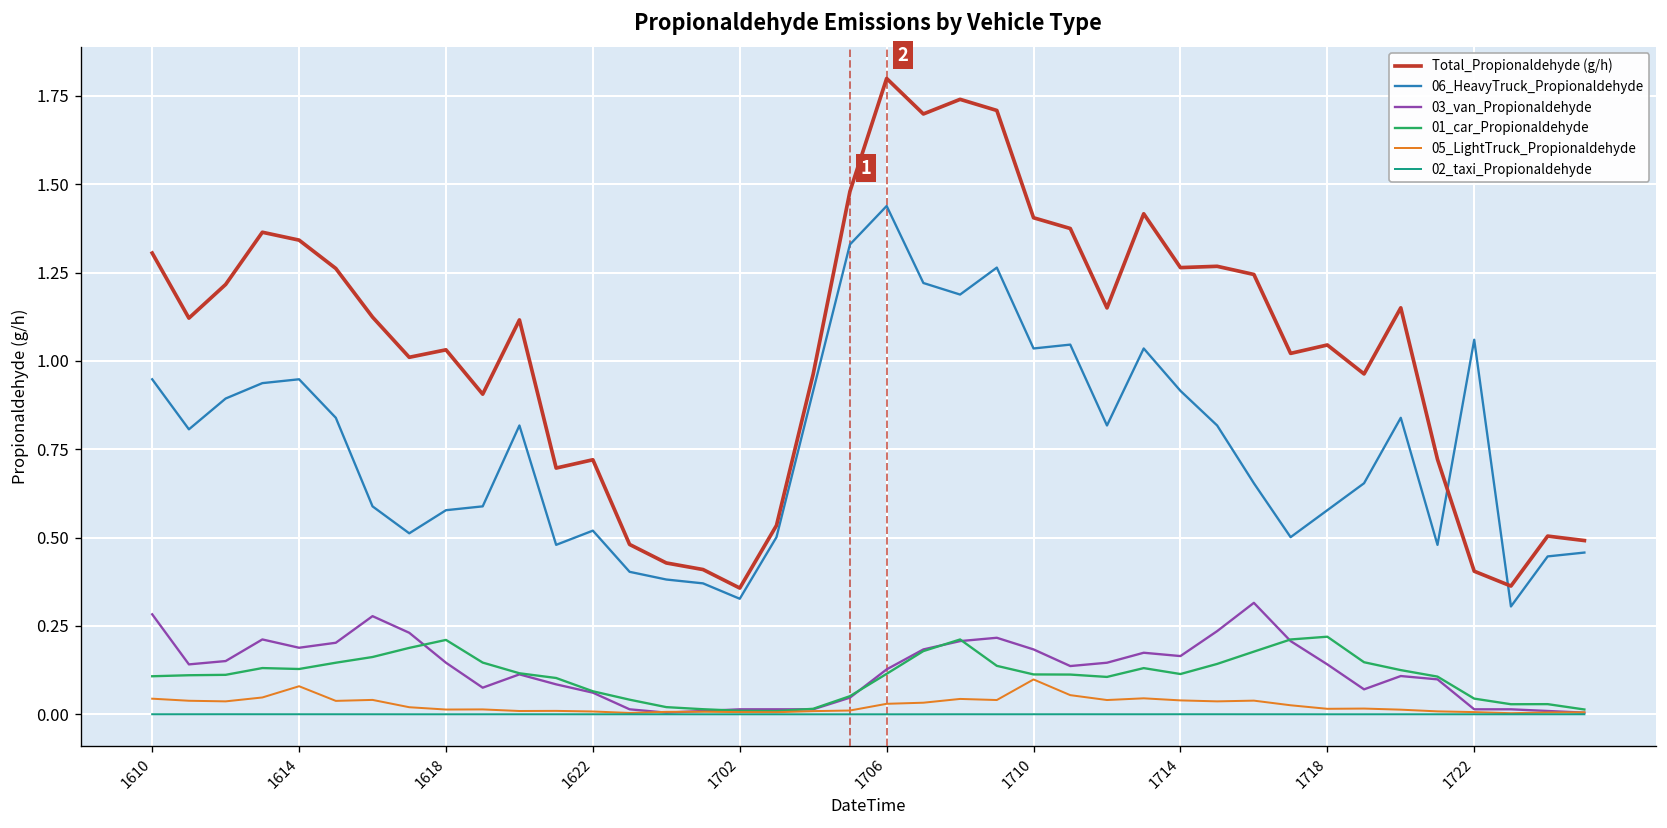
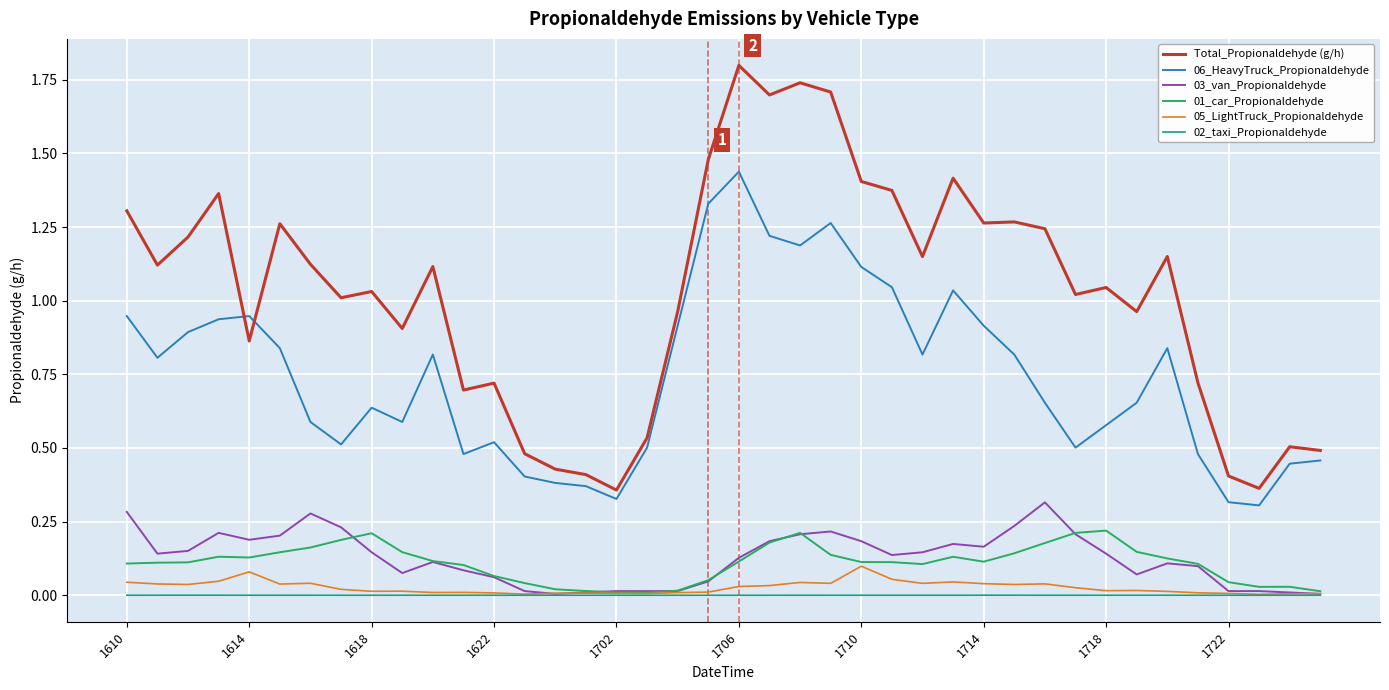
Total_Propionaldehyde (g/h), 1614: 1.34 -> 0.86
06_HeavyTruck_Propionaldehyde, 1618: 0.58 -> 0.64
06_HeavyTruck_Propionaldehyde, 1710: 1.04 -> 1.11
06_HeavyTruck_Propionaldehyde, 1722: 1.06 -> 0.32
